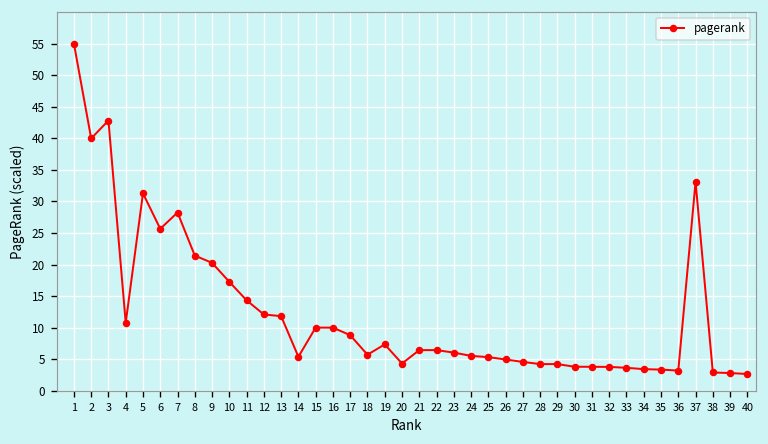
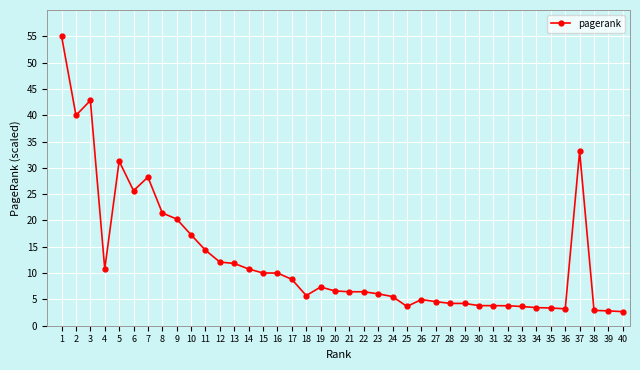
14: 5 -> 11
20: 4 -> 7
25: 5 -> 4
